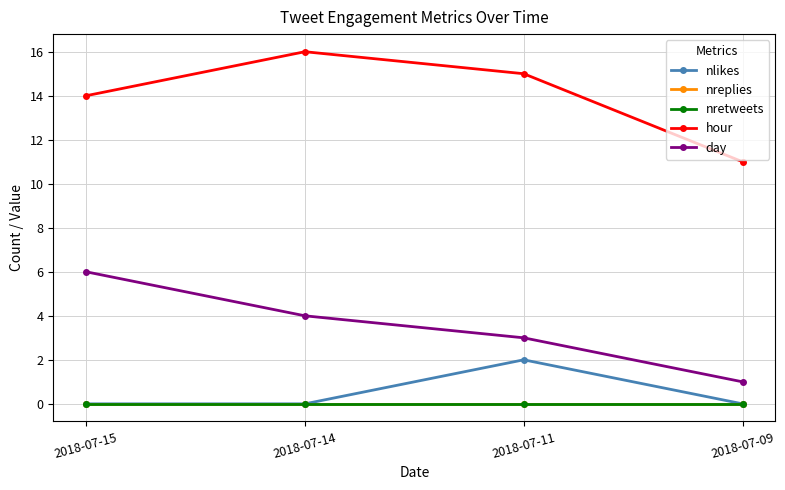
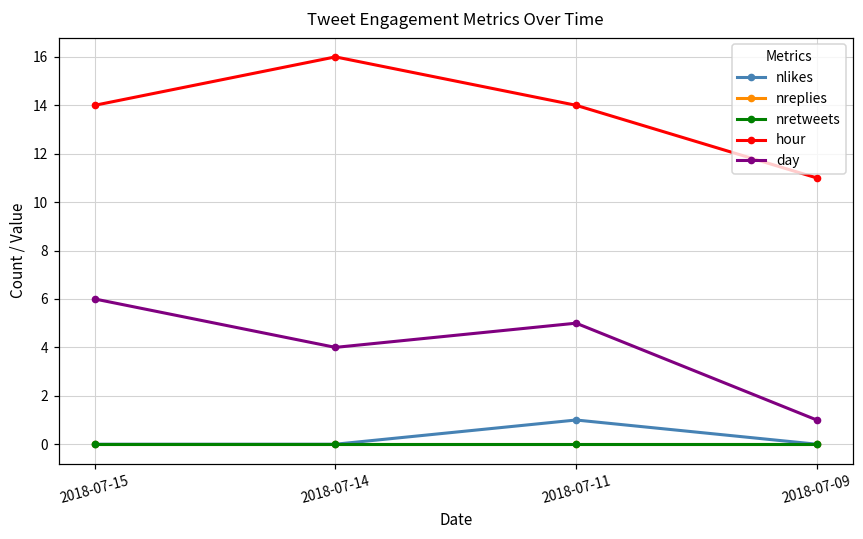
nlikes, 2018-07-11: 2 -> 1
hour, 2018-07-11: 15 -> 14
day, 2018-07-11: 3 -> 5
